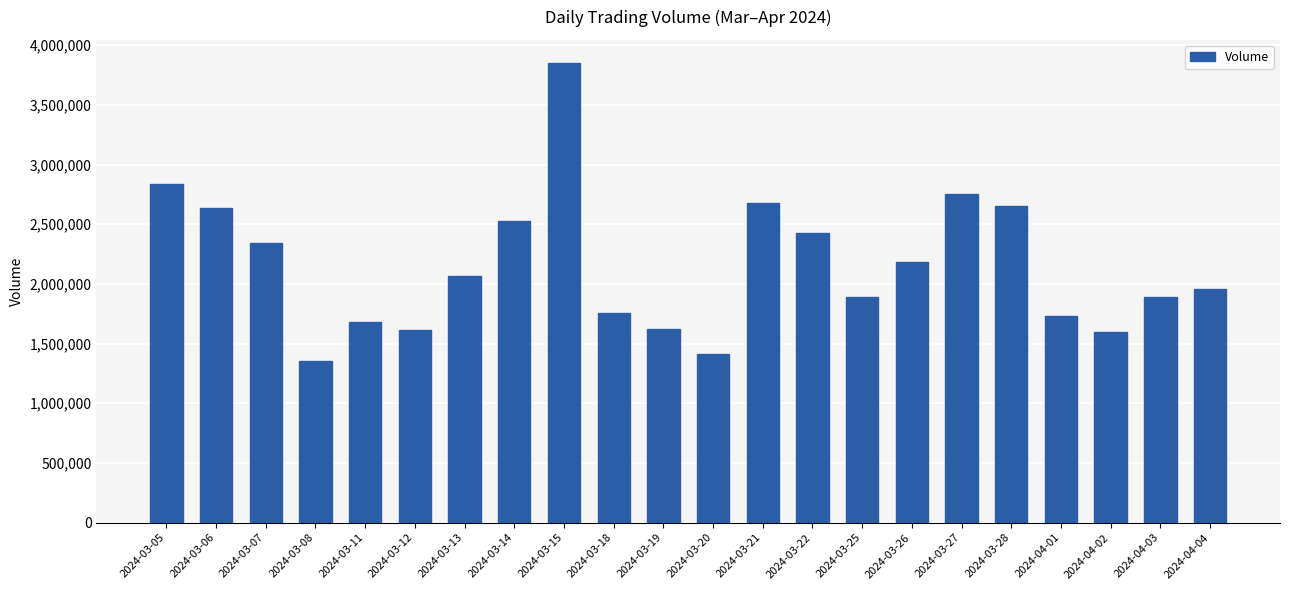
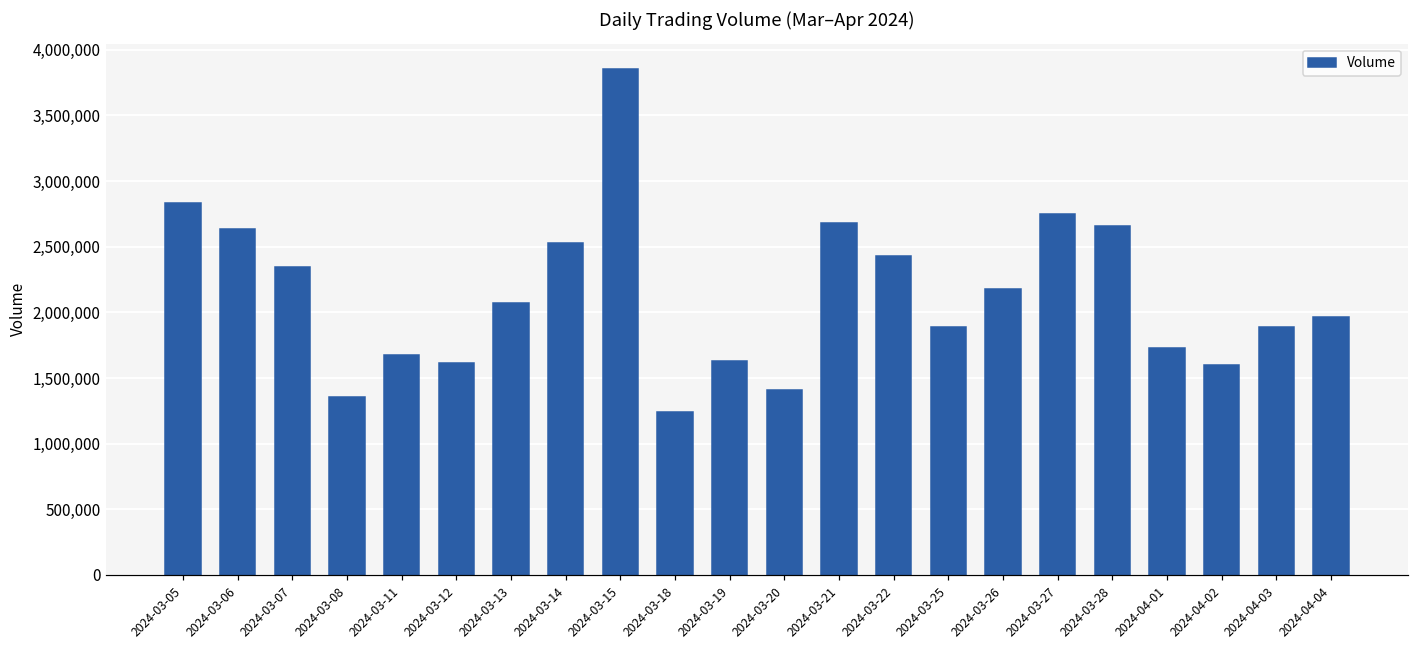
2024-03-18: 1,750,000 -> 1,240,000
